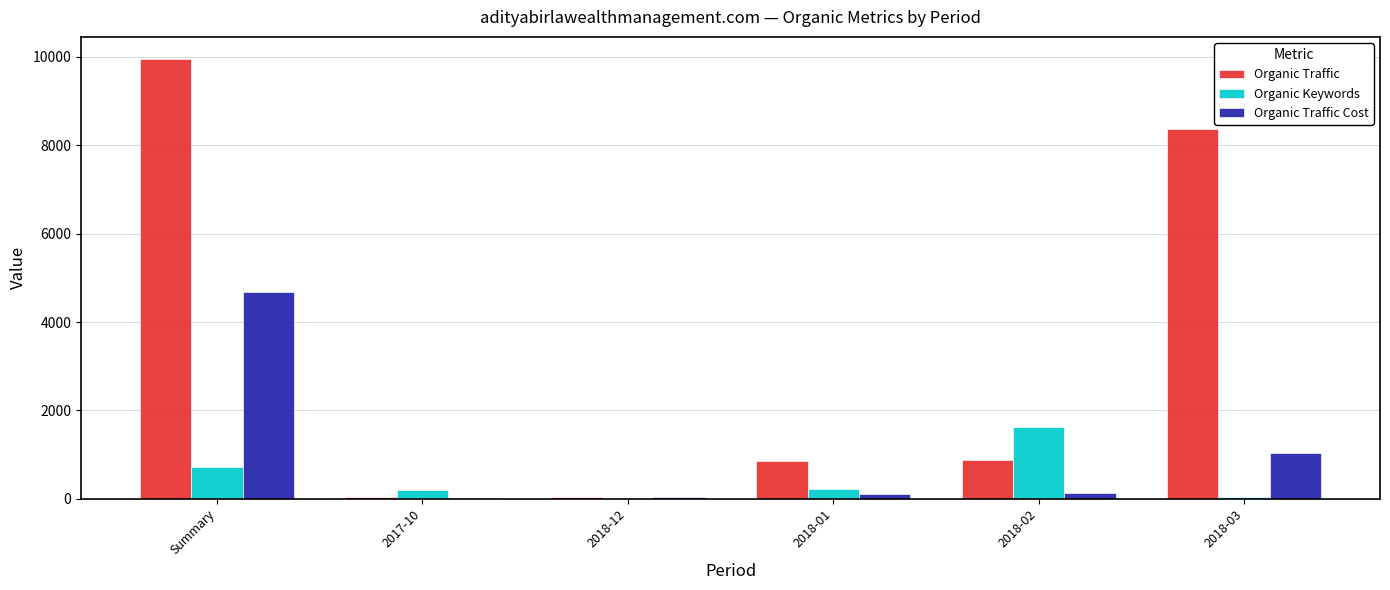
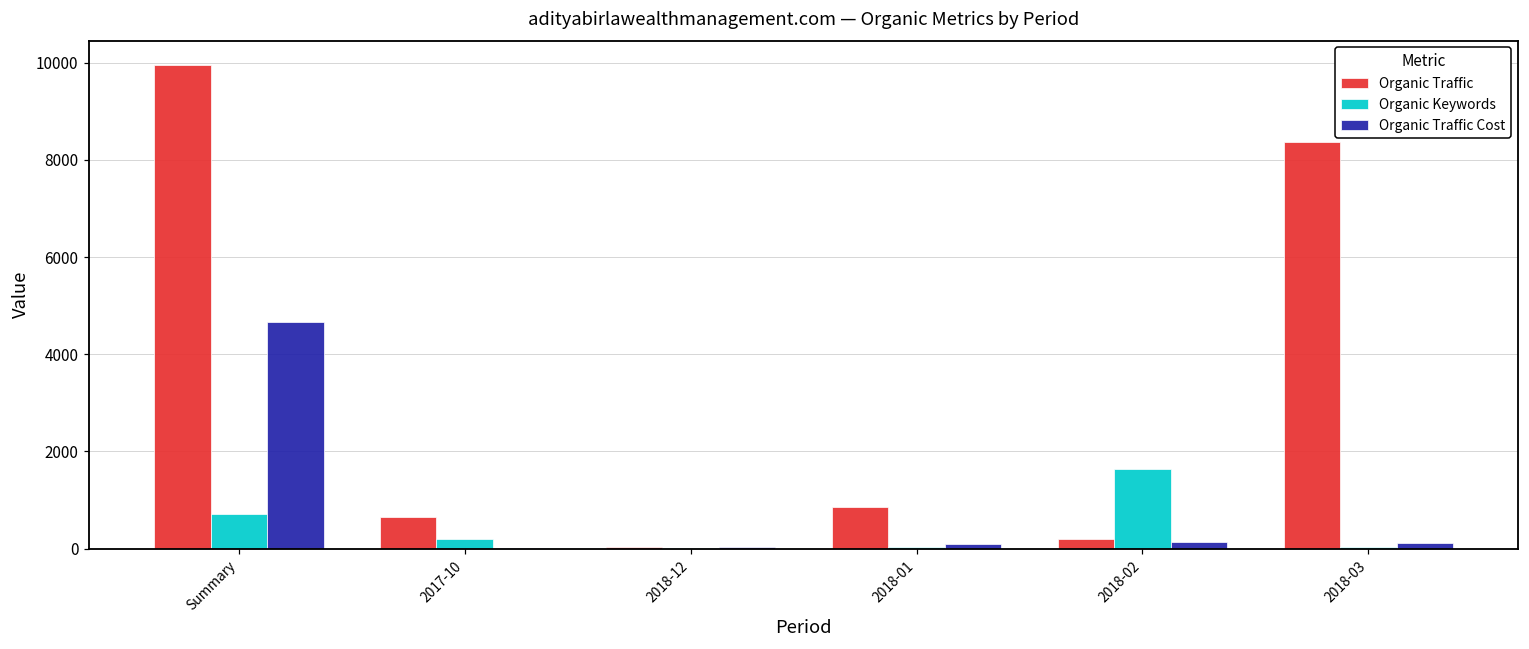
Organic Traffic, 2017-10: 0 -> 600
Organic Keywords, 2018-01: 200 -> 0
Organic Traffic, 2018-02: 900 -> 200
Organic Traffic Cost, 2018-03: 1000 -> 100
